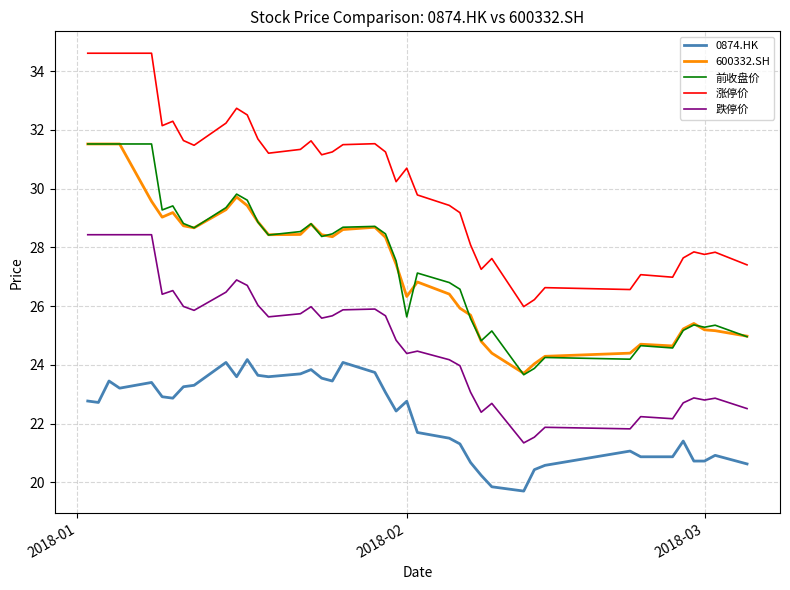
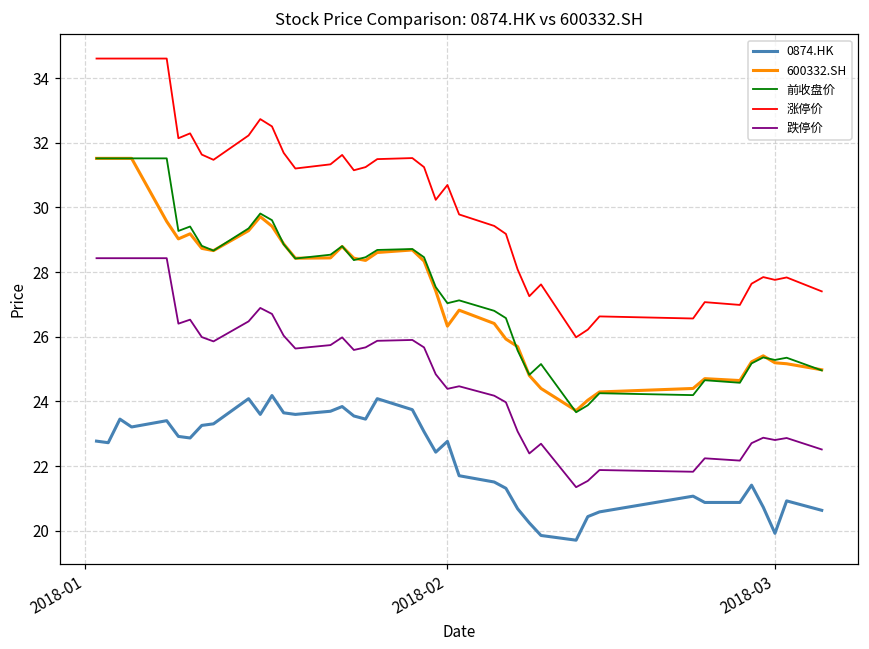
前收盘价, 2018-02: 25.6 -> 27.0
0874.HK, 2018-03: 20.7 -> 19.9
